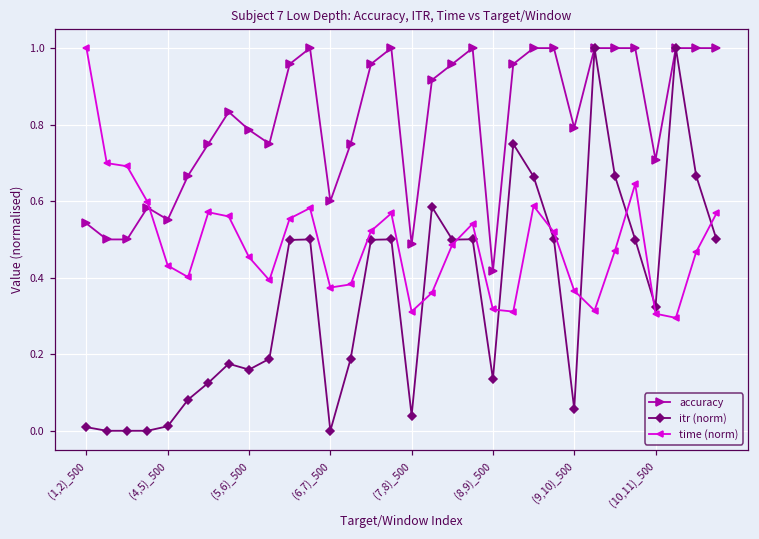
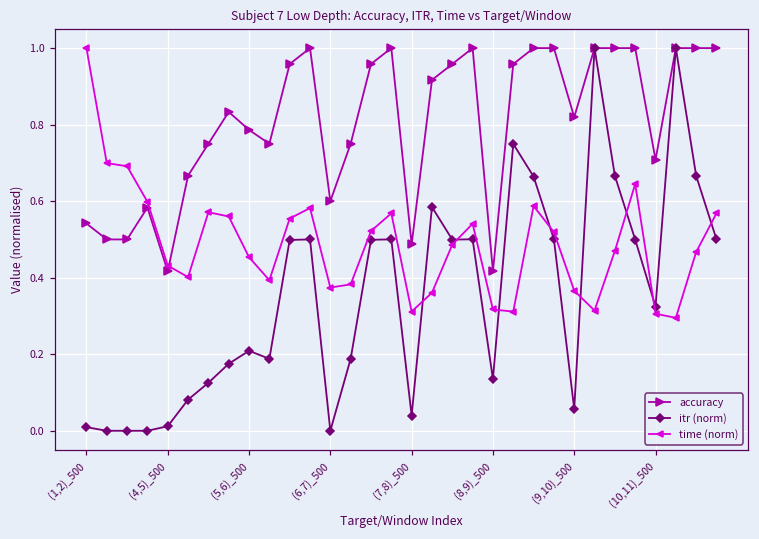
accuracy, (4,5)_500: 0.55 -> 0.42
itr (norm), (5,6)_500: 0.16 -> 0.21
accuracy, (9,10)_500: 0.79 -> 0.82
